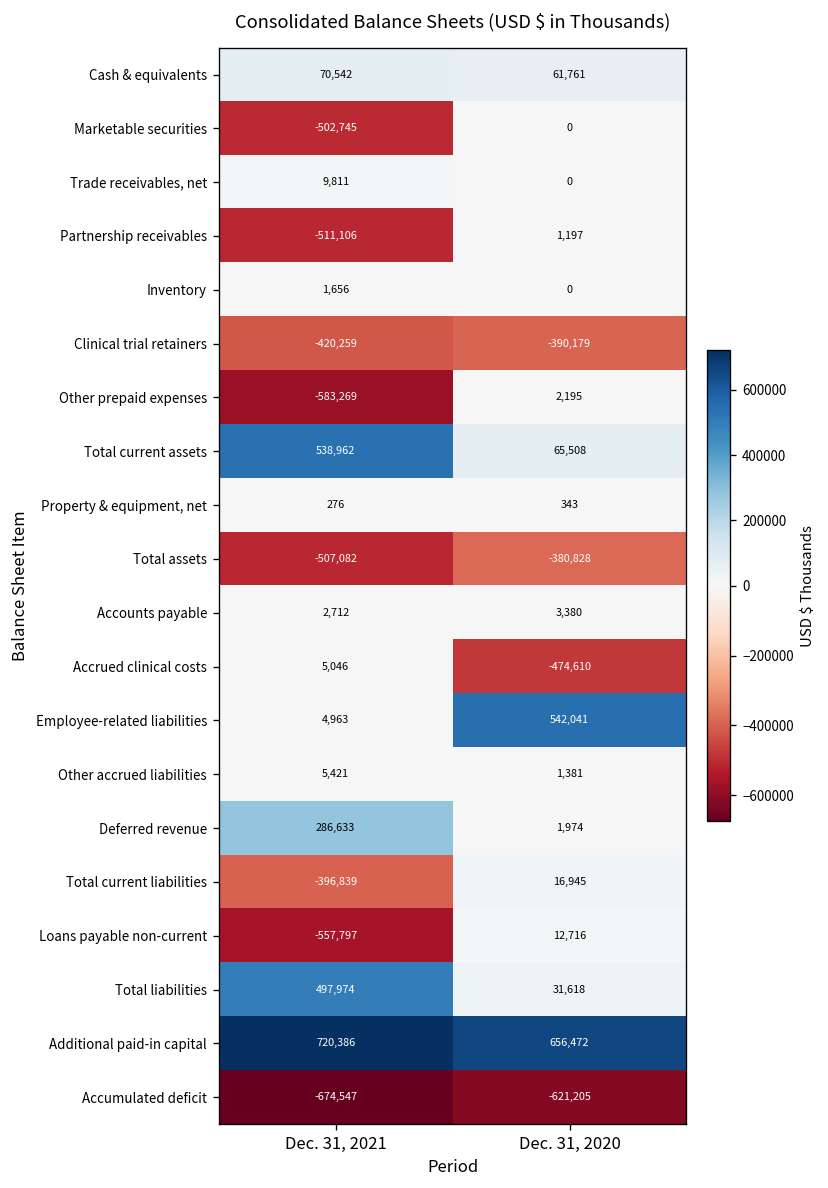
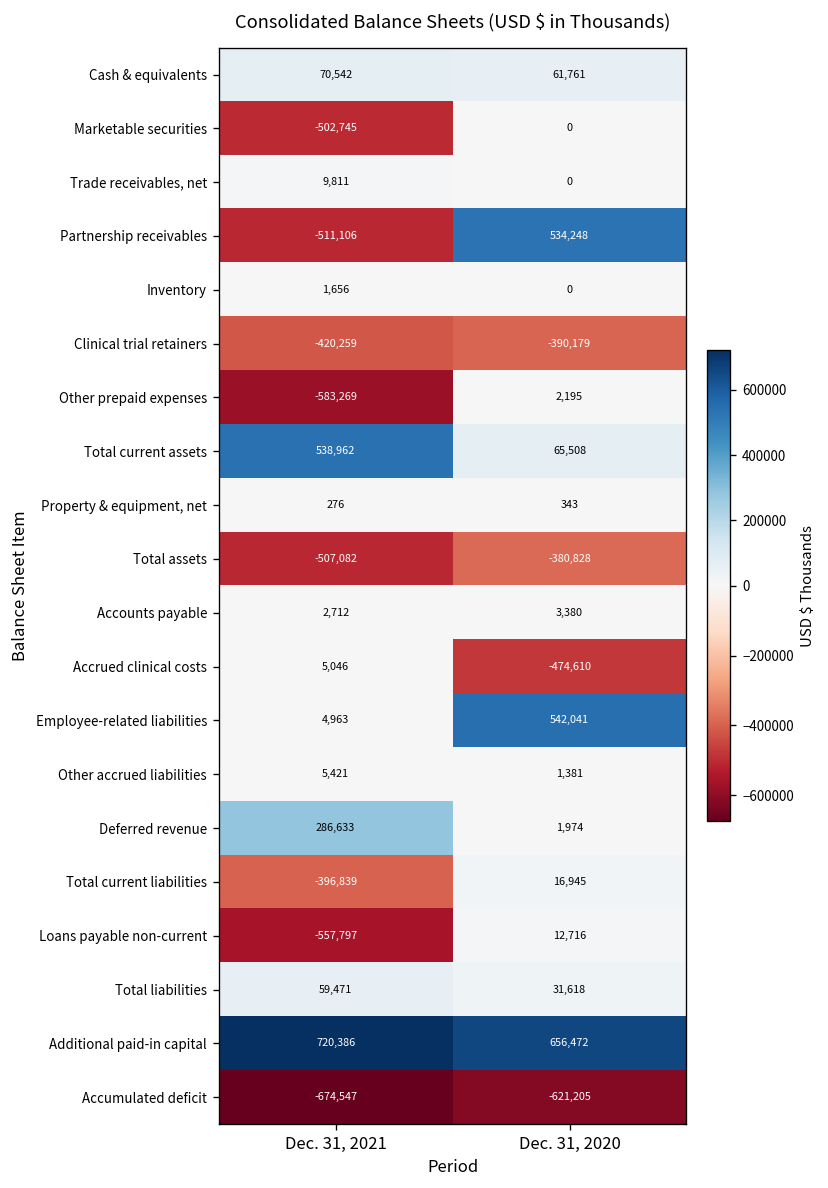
Partnership receivables, Dec. 31, 2020: 1,197 -> 534,248
Total liabilities, Dec. 31, 2021: 497,974 -> 59,471
